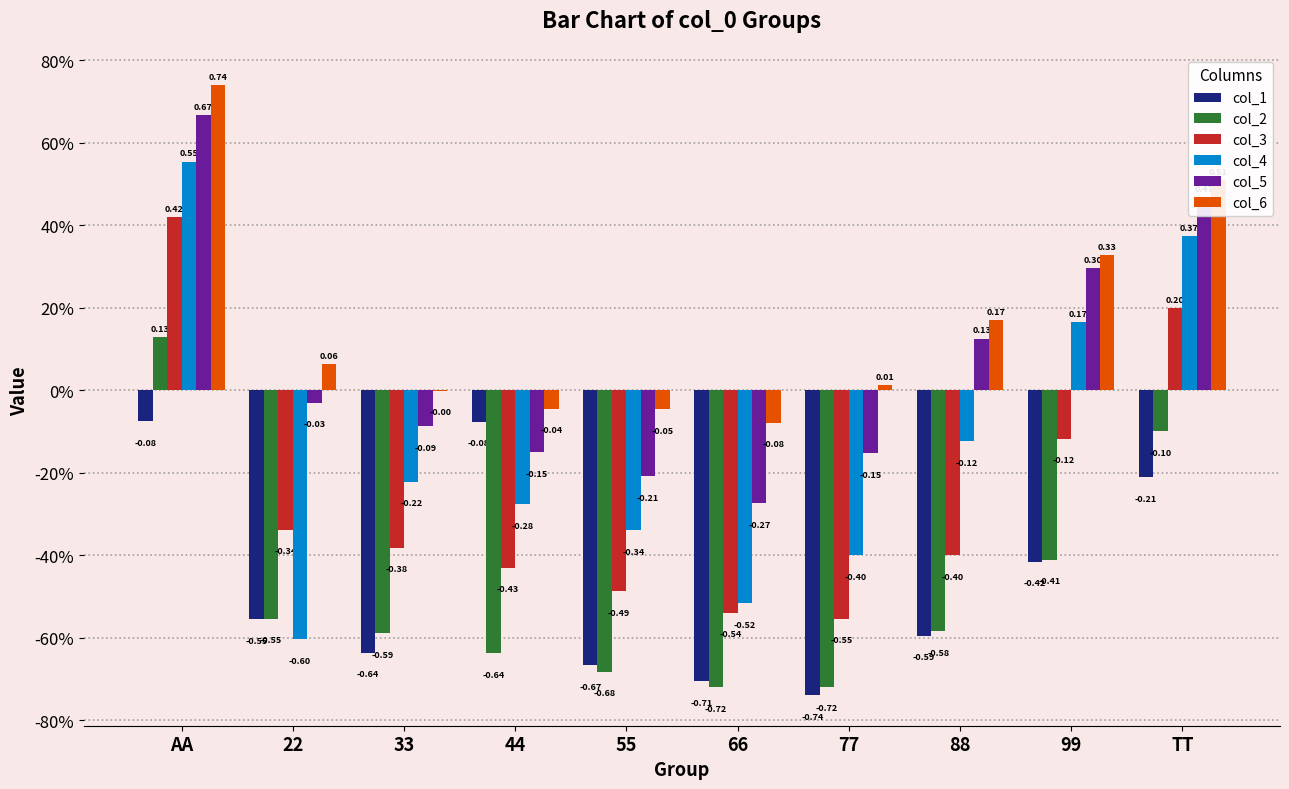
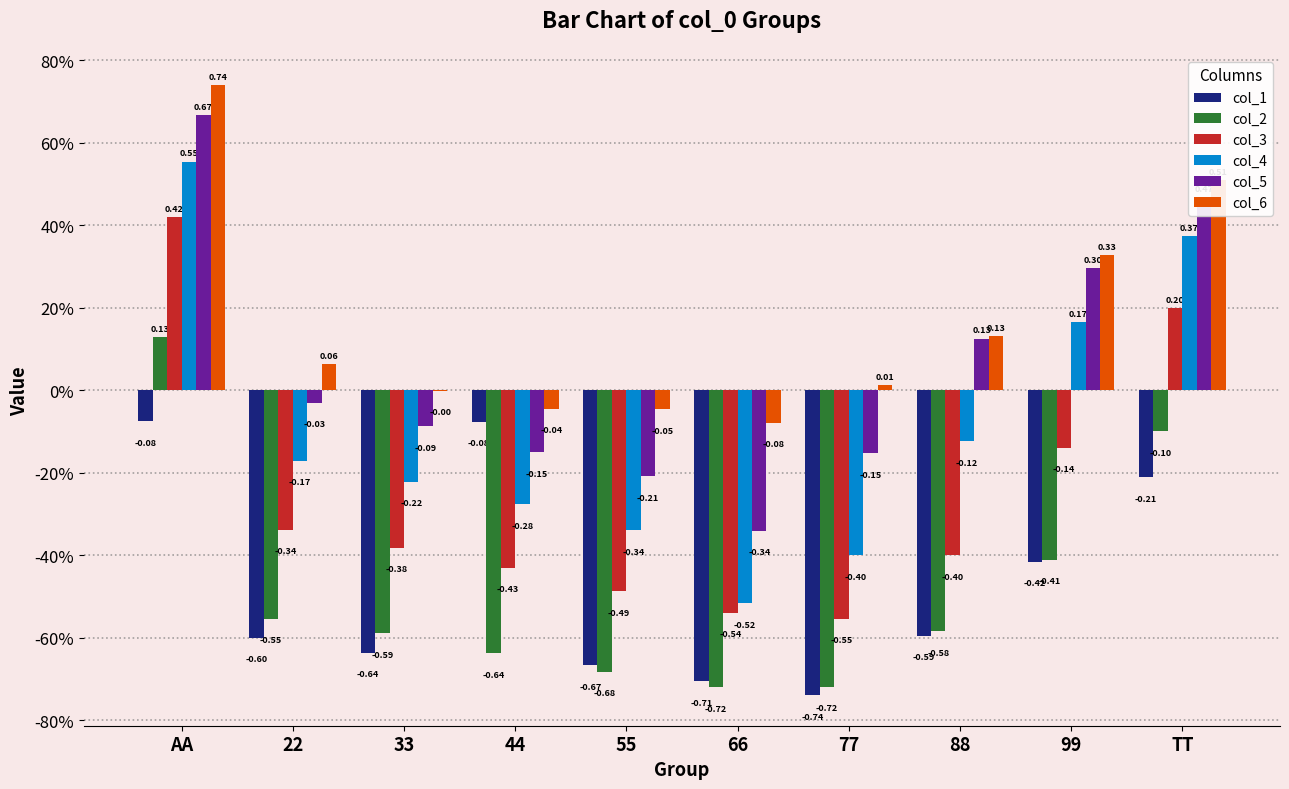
col_1, 22: -0.55 -> -0.60
col_4, 22: -0.60 -> -0.17
col_5, 66: -0.27 -> -0.34
col_6, 88: 0.17 -> 0.13
col_3, 99: -0.12 -> -0.14
